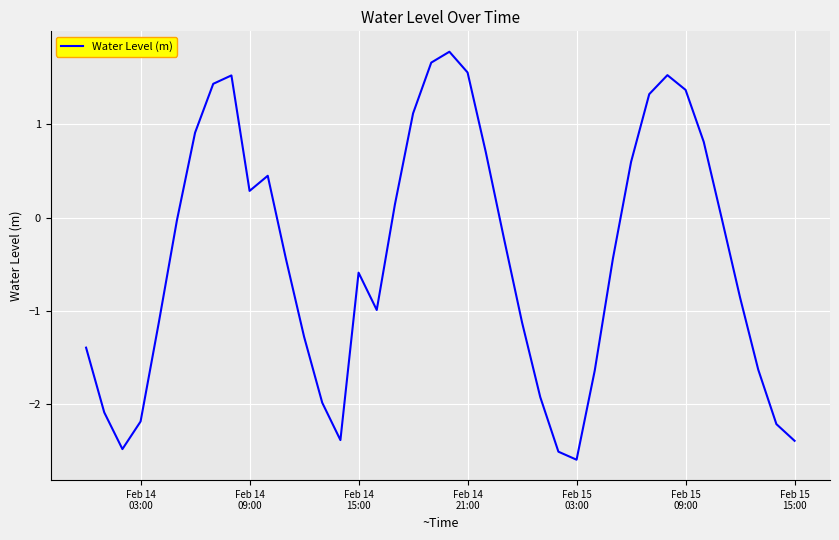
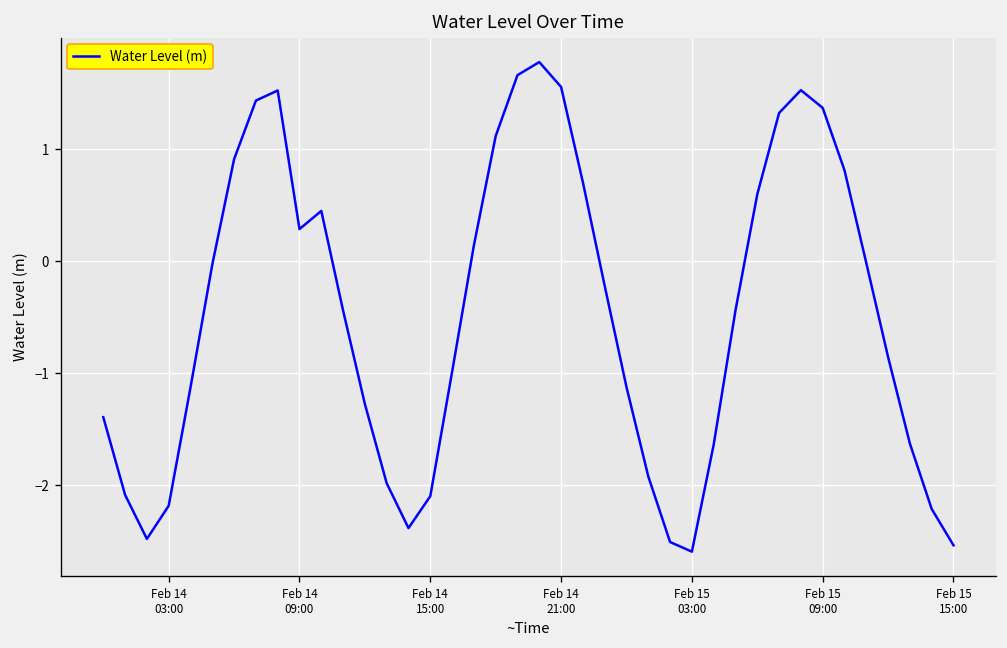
Feb 14 15:00: -0.6 -> -2.1
Feb 15 15:00: -2.4 -> -2.5
